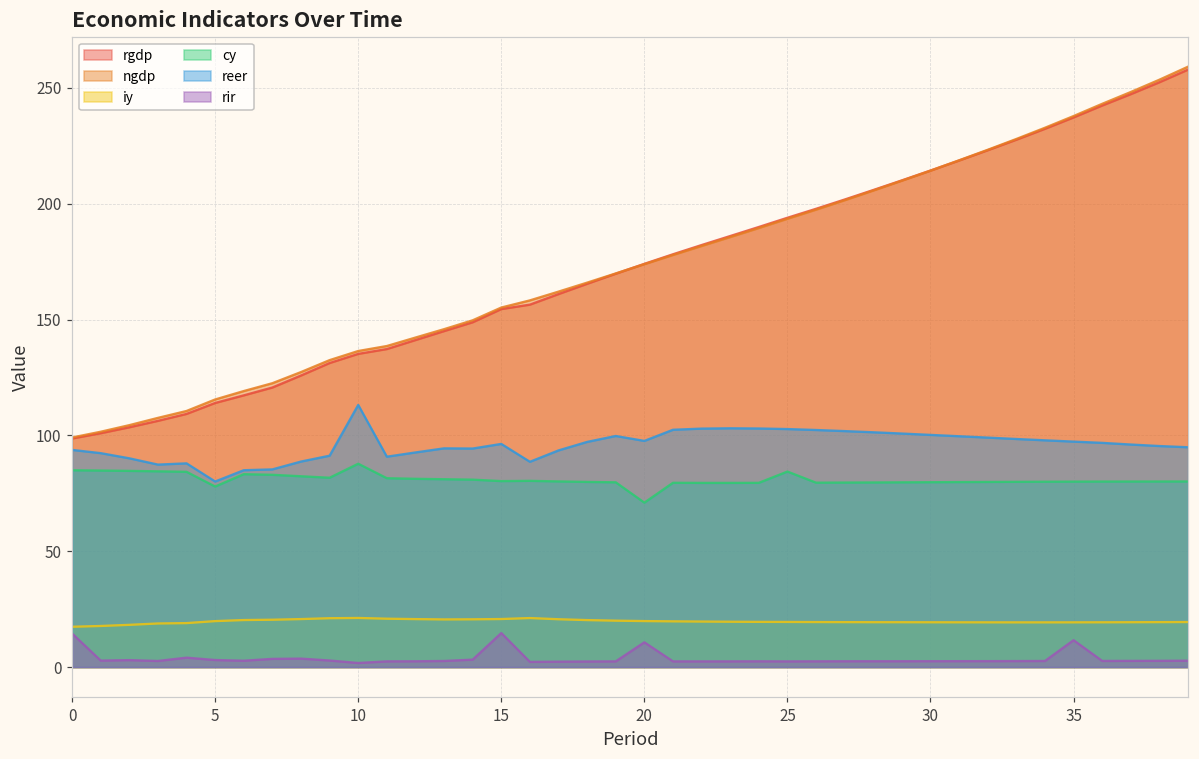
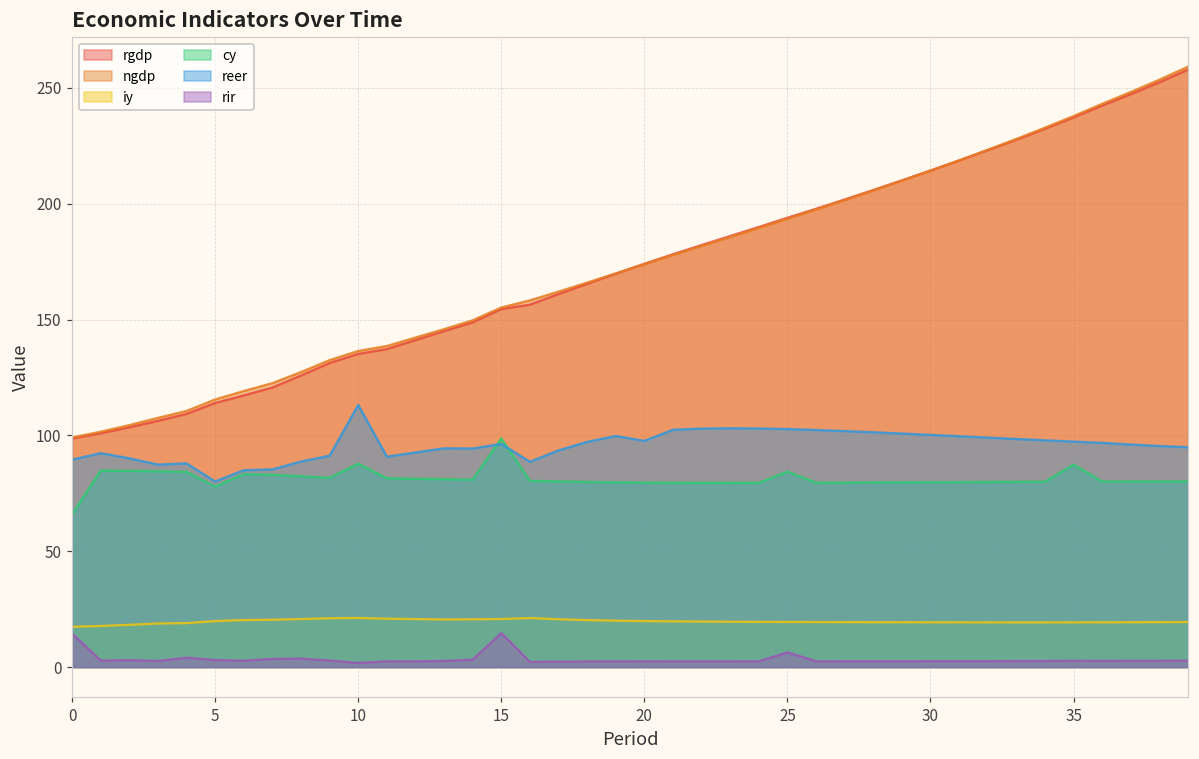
cy, 0: 85 -> 66
reer, 0: 94 -> 90
cy, 15: 80 -> 99
cy, 20: 71 -> 80
rir, 20: 11 -> 2
rir, 25: 2 -> 6
cy, 35: 80 -> 87
rir, 35: 12 -> 3
